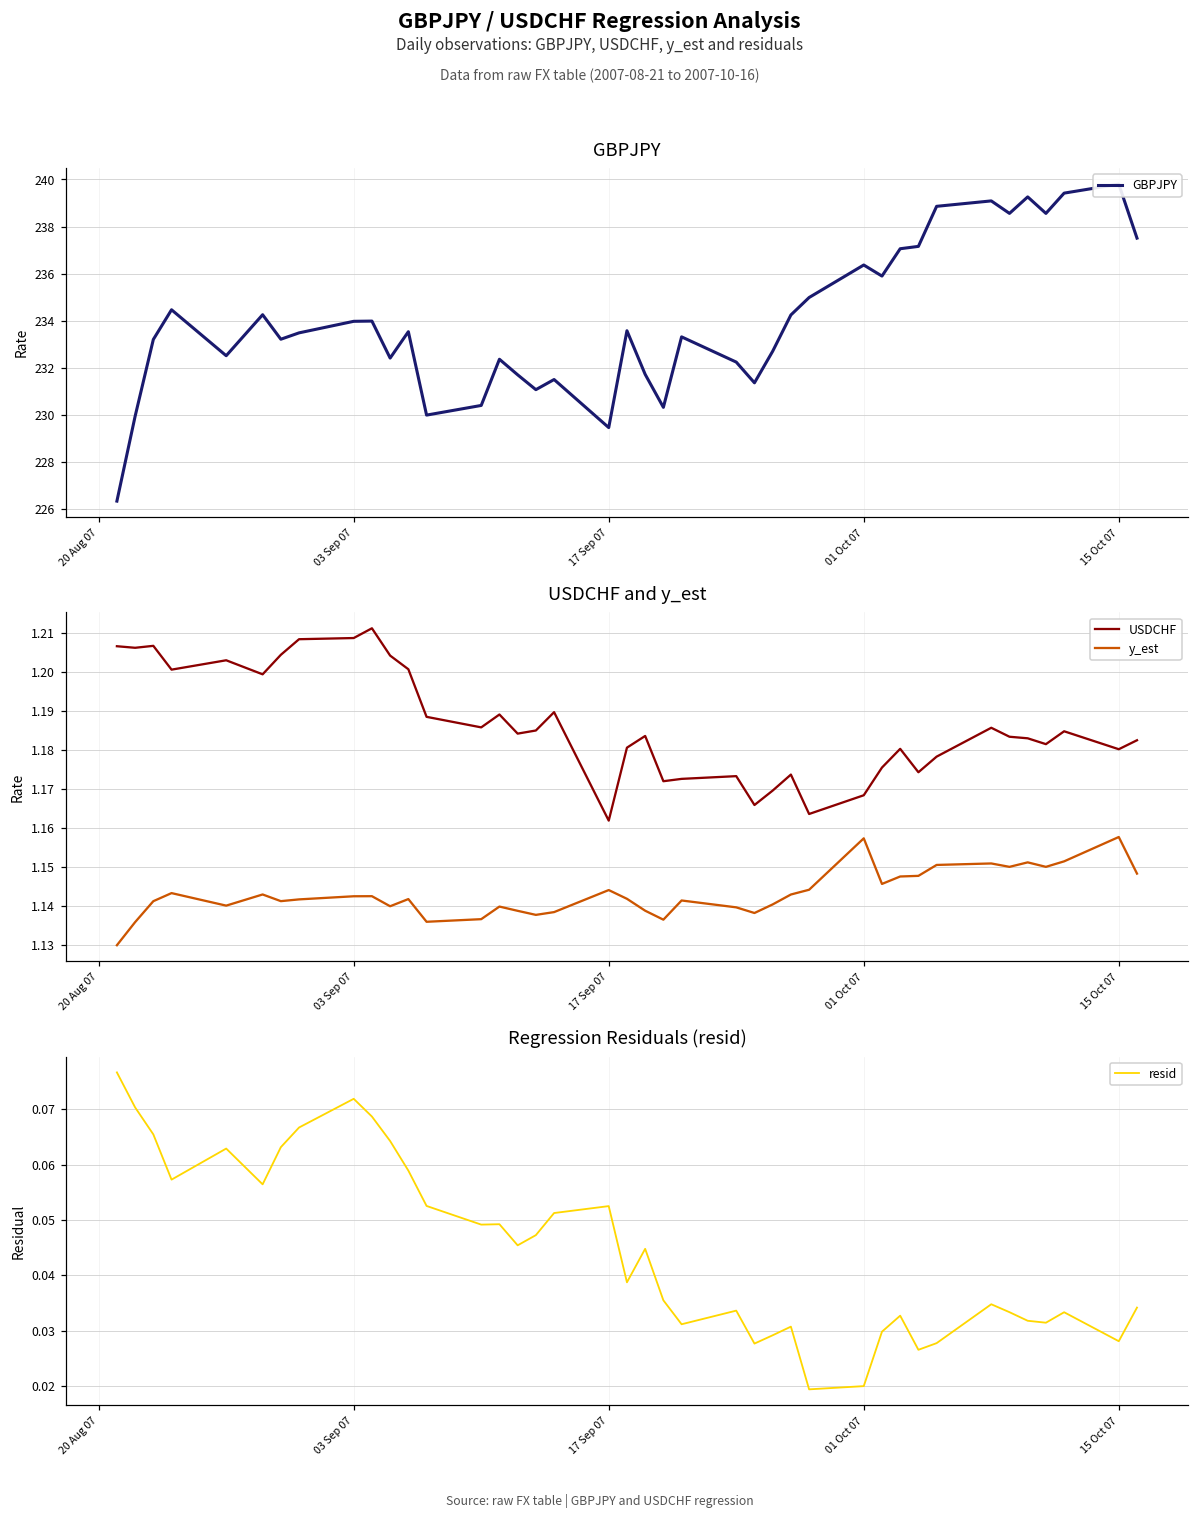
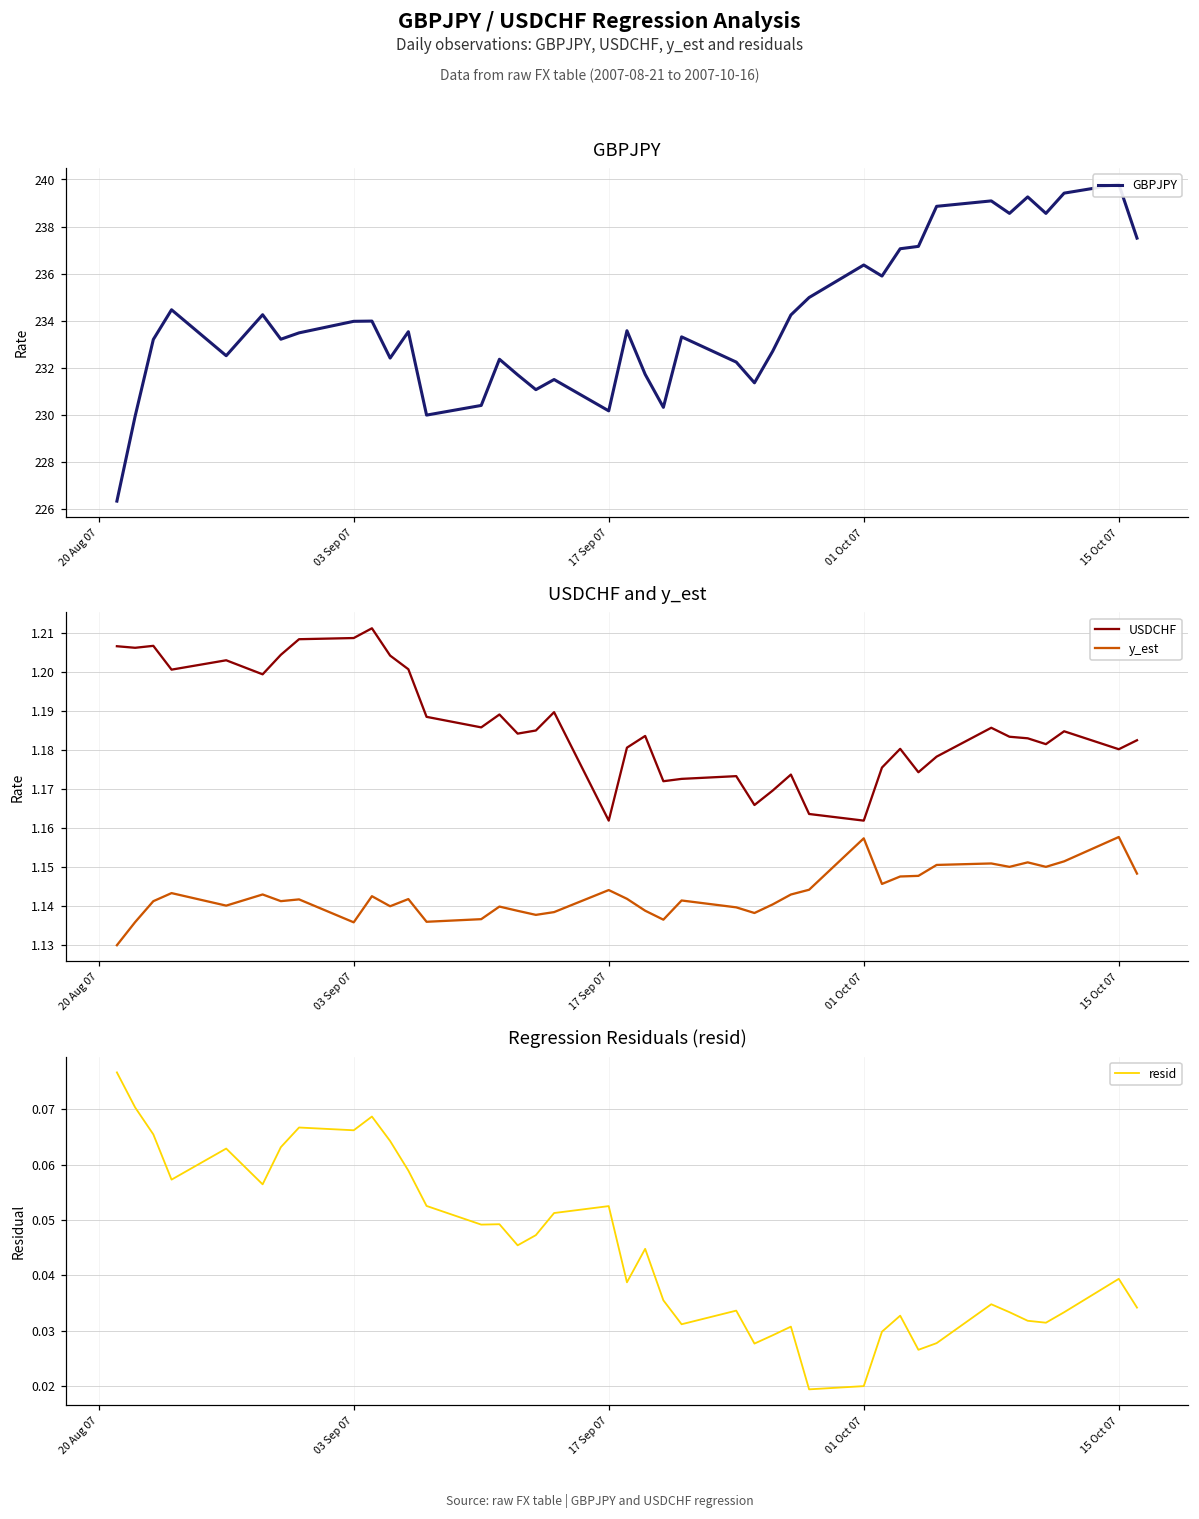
GBPJPY, 17 Sep 07: 229.5 -> 230.2
USDCHF and y_est, y_est, 03 Sep 07: 1.142 -> 1.136
USDCHF and y_est, USDCHF, 01 Oct 07: 1.168 -> 1.162
Regression Residuals (resid), 03 Sep 07: 0.072 -> 0.066
Regression Residuals (resid), 15 Oct 07: 0.028 -> 0.039
